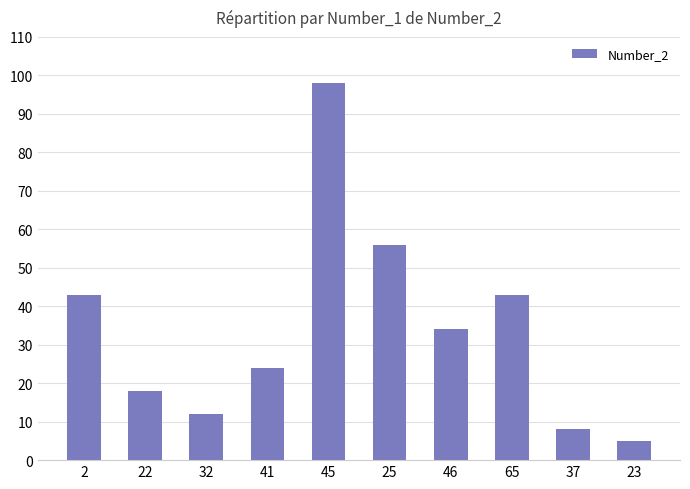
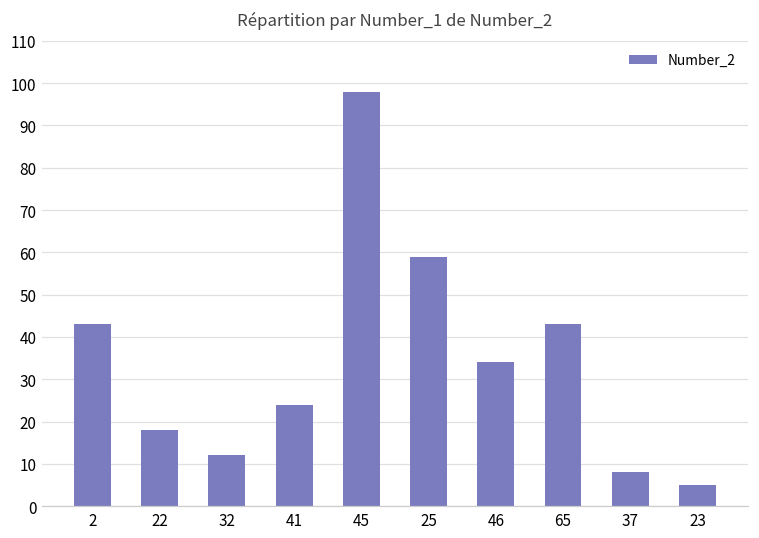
25: 56 -> 59
